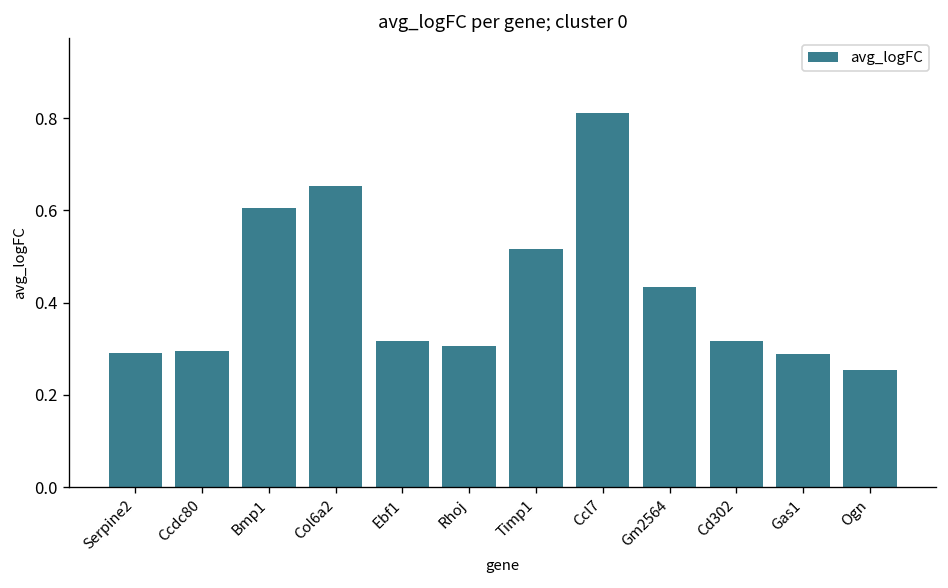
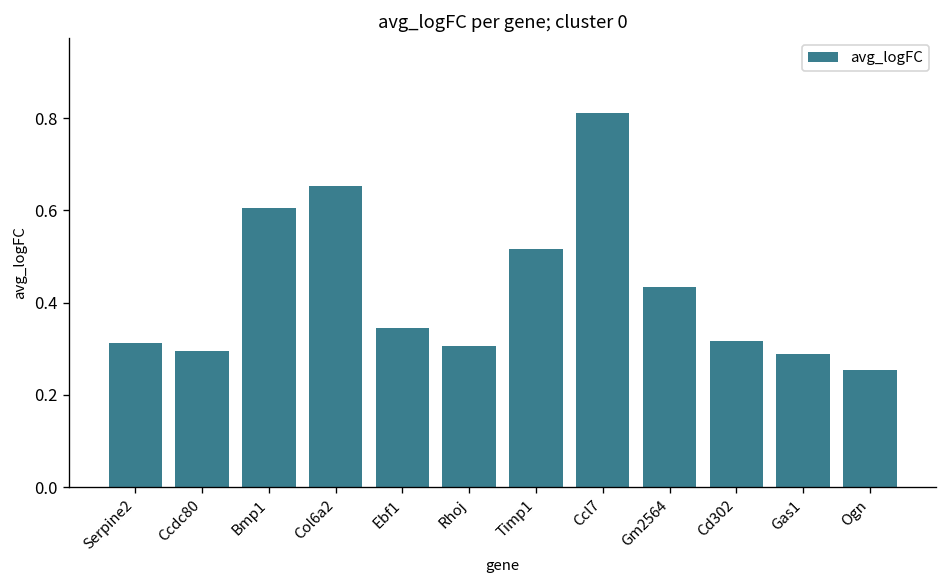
Serpine2: 0.29 -> 0.31
Ebf1: 0.32 -> 0.34
